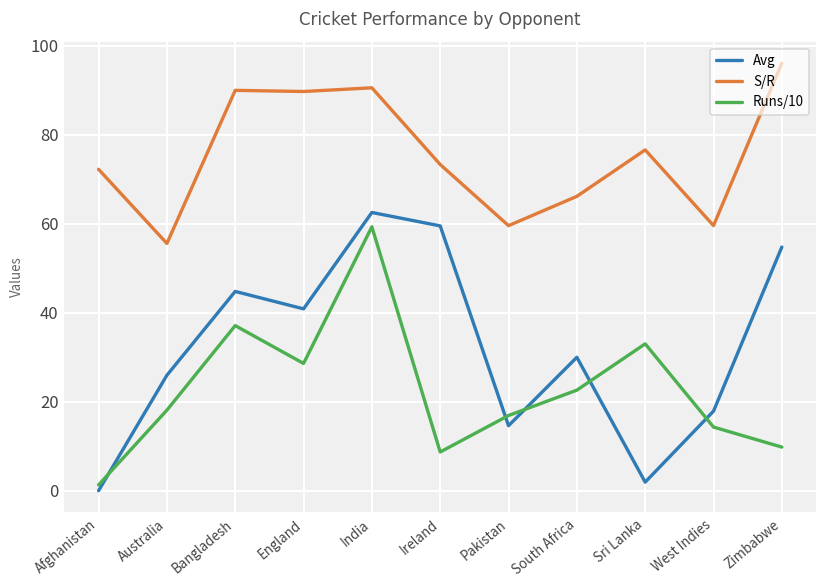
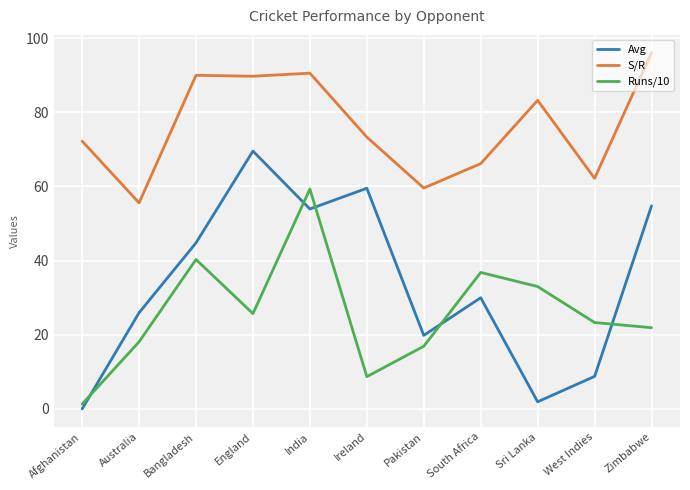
Runs/10, Bangladesh: 37 -> 40
Avg, England: 41 -> 70
Runs/10, England: 29 -> 26
Avg, India: 63 -> 54
Avg, Pakistan: 15 -> 20
Runs/10, South Africa: 23 -> 37
S/R, Sri Lanka: 77 -> 83
Avg, West Indies: 18 -> 9
S/R, West Indies: 60 -> 62
Runs/10, West Indies: 14 -> 23
Runs/10, Zimbabwe: 10 -> 22
